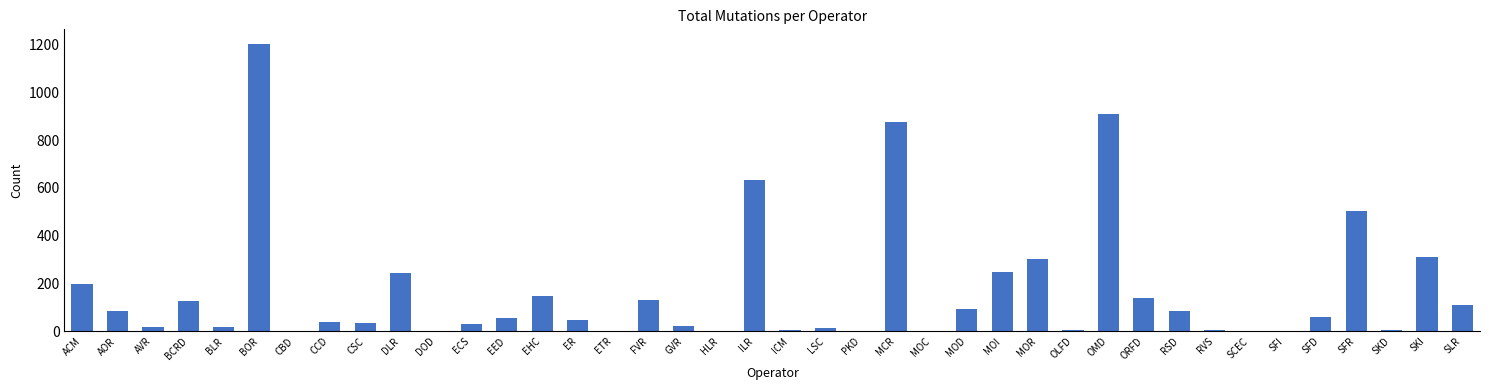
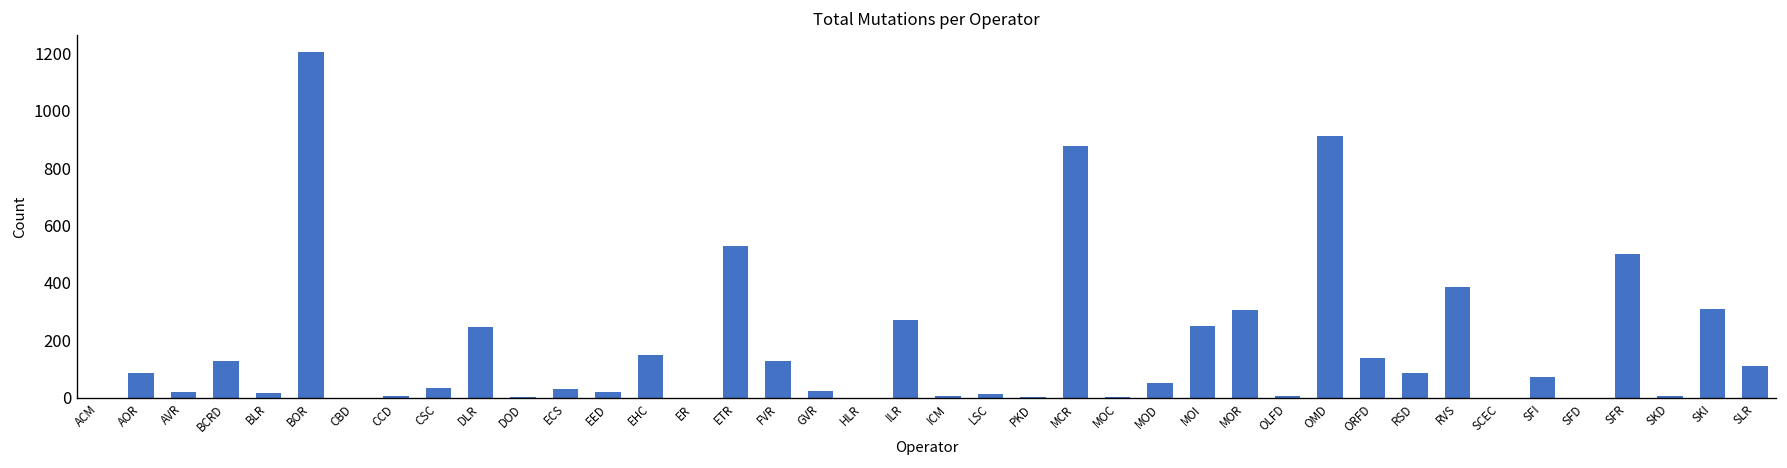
ACM: 200 -> 0
CCD: 40 -> 10
EED: 60 -> 20
ER: 50 -> 0
ETR: 0 -> 530
ILR: 630 -> 270
MOD: 100 -> 50
RVS: 10 -> 390
SFI: 0 -> 70
SFD: 60 -> 0
